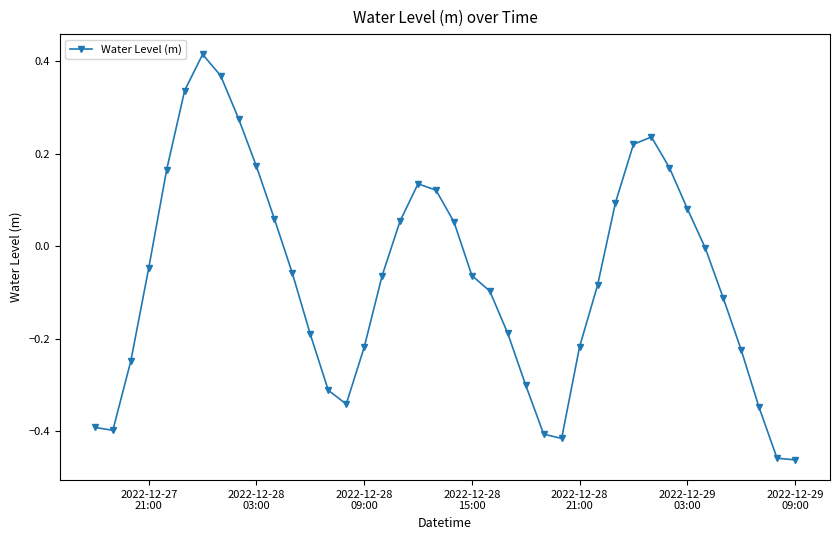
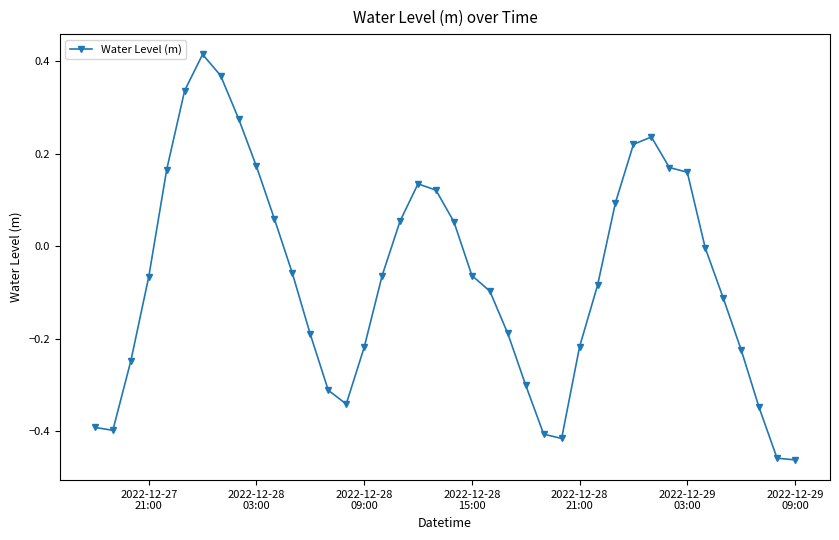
2022-12-27 21:00: -0.05 -> -0.07
2022-12-29 03:00: 0.08 -> 0.16
